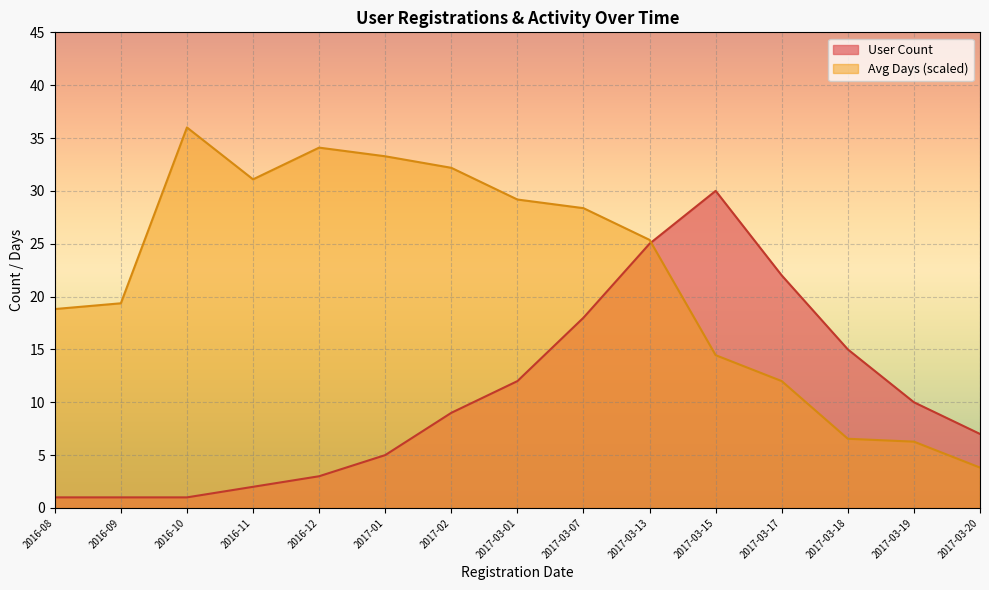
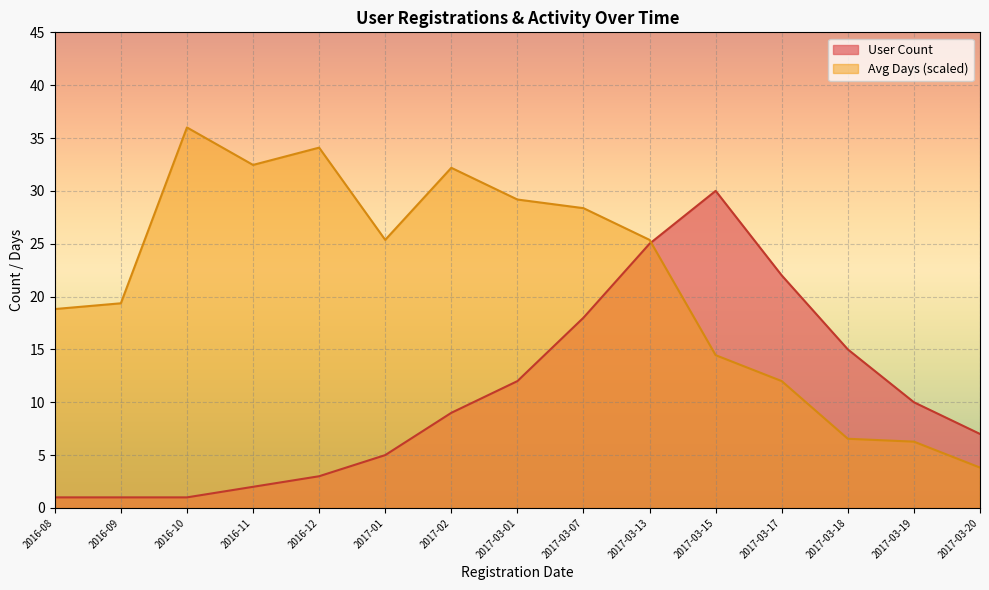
Avg Days (scaled), 2016-11: 31.1 -> 32.5
Avg Days (scaled), 2017-01: 33.3 -> 25.4
